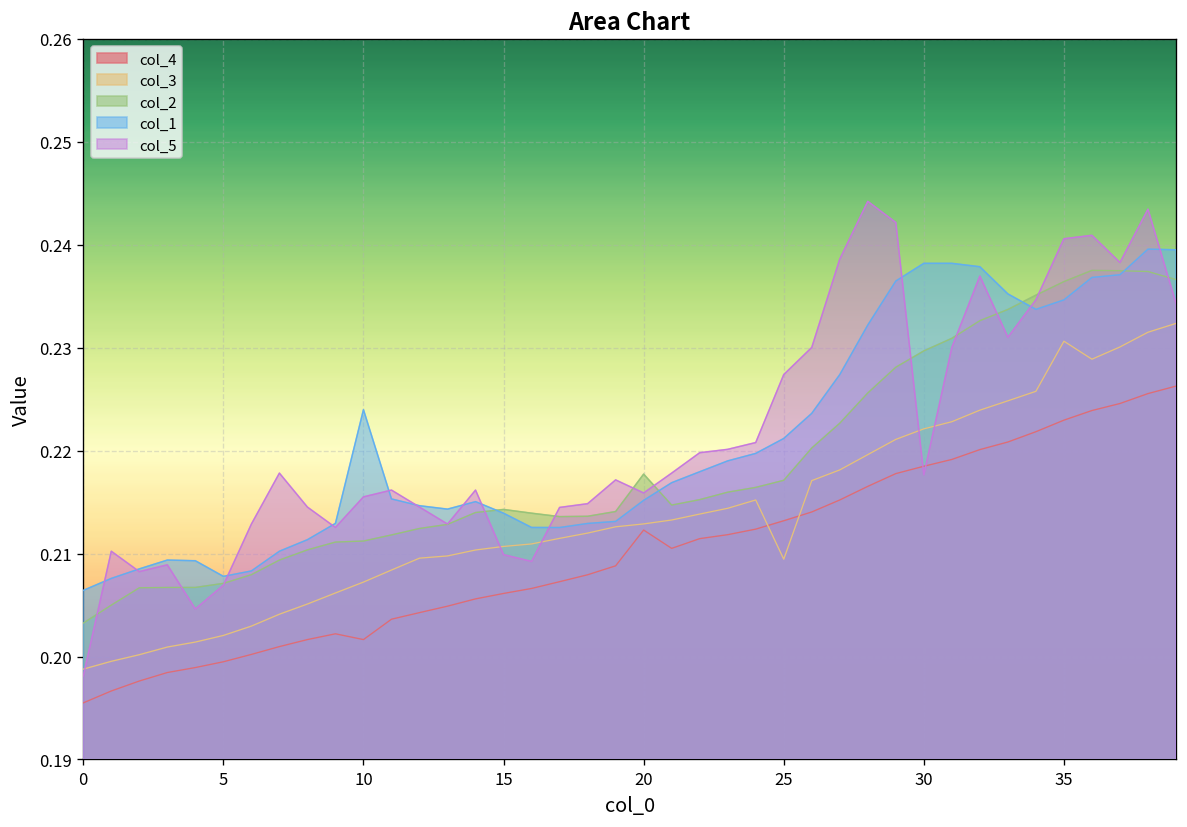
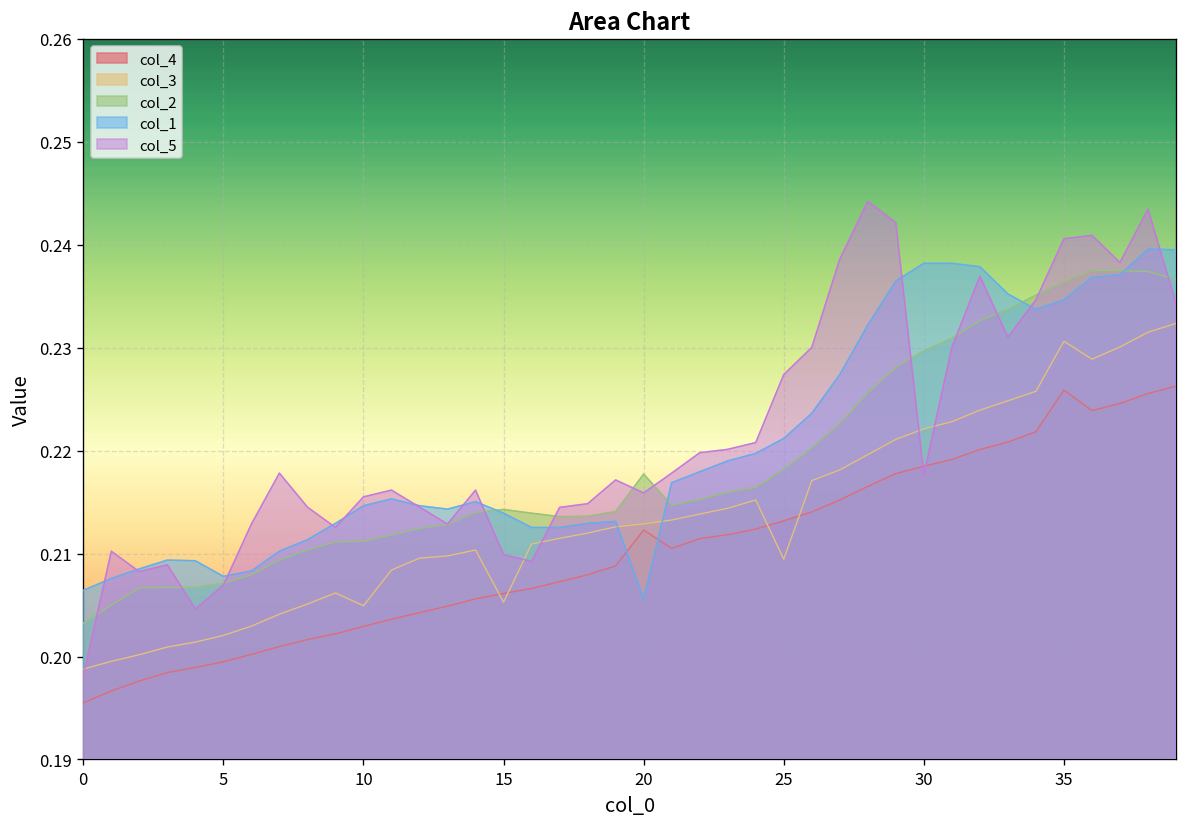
col_4, 10: 0.202 -> 0.203
col_3, 10: 0.207 -> 0.205
col_1, 10: 0.224 -> 0.215
col_3, 15: 0.211 -> 0.205
col_1, 20: 0.215 -> 0.206
col_2, 25: 0.217 -> 0.218
col_4, 35: 0.223 -> 0.226
